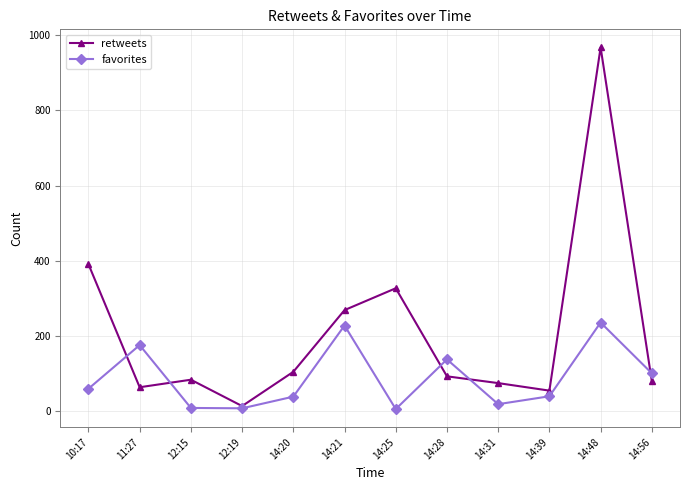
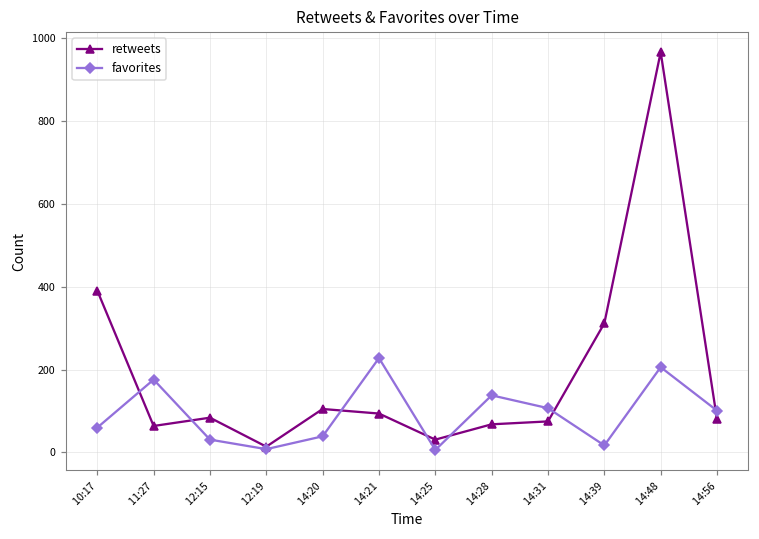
favorites, 12:15: 10 -> 30
retweets, 14:21: 270 -> 90
retweets, 14:25: 330 -> 30
retweets, 14:28: 90 -> 70
favorites, 14:31: 20 -> 110
retweets, 14:39: 60 -> 310
favorites, 14:39: 40 -> 20
favorites, 14:48: 240 -> 210
